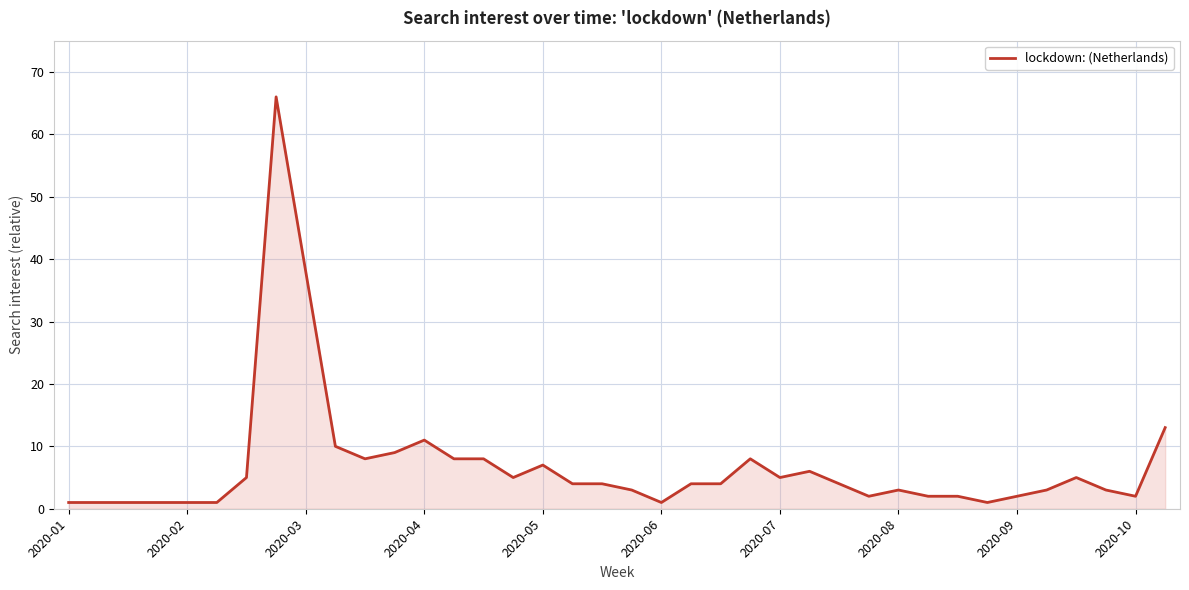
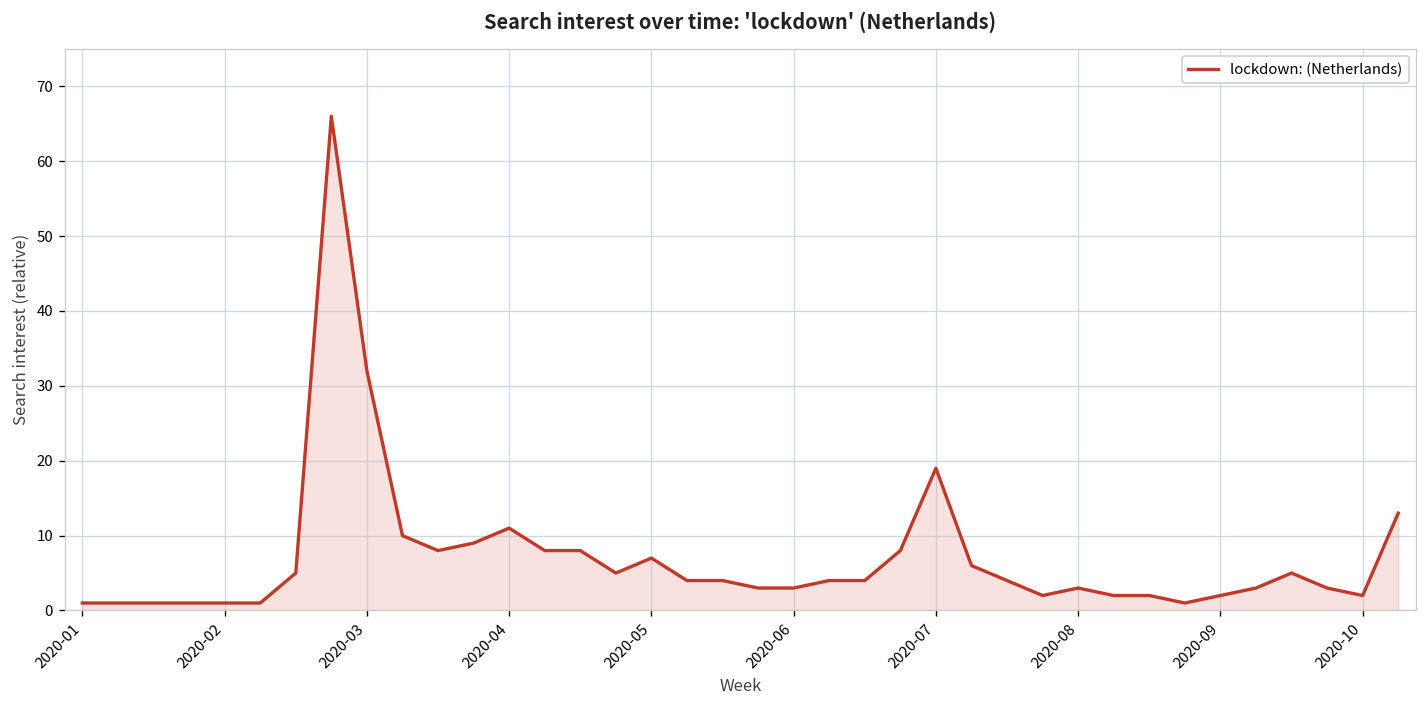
2020-03: 38 -> 32
2020-06: 1 -> 3
2020-07: 5 -> 19
